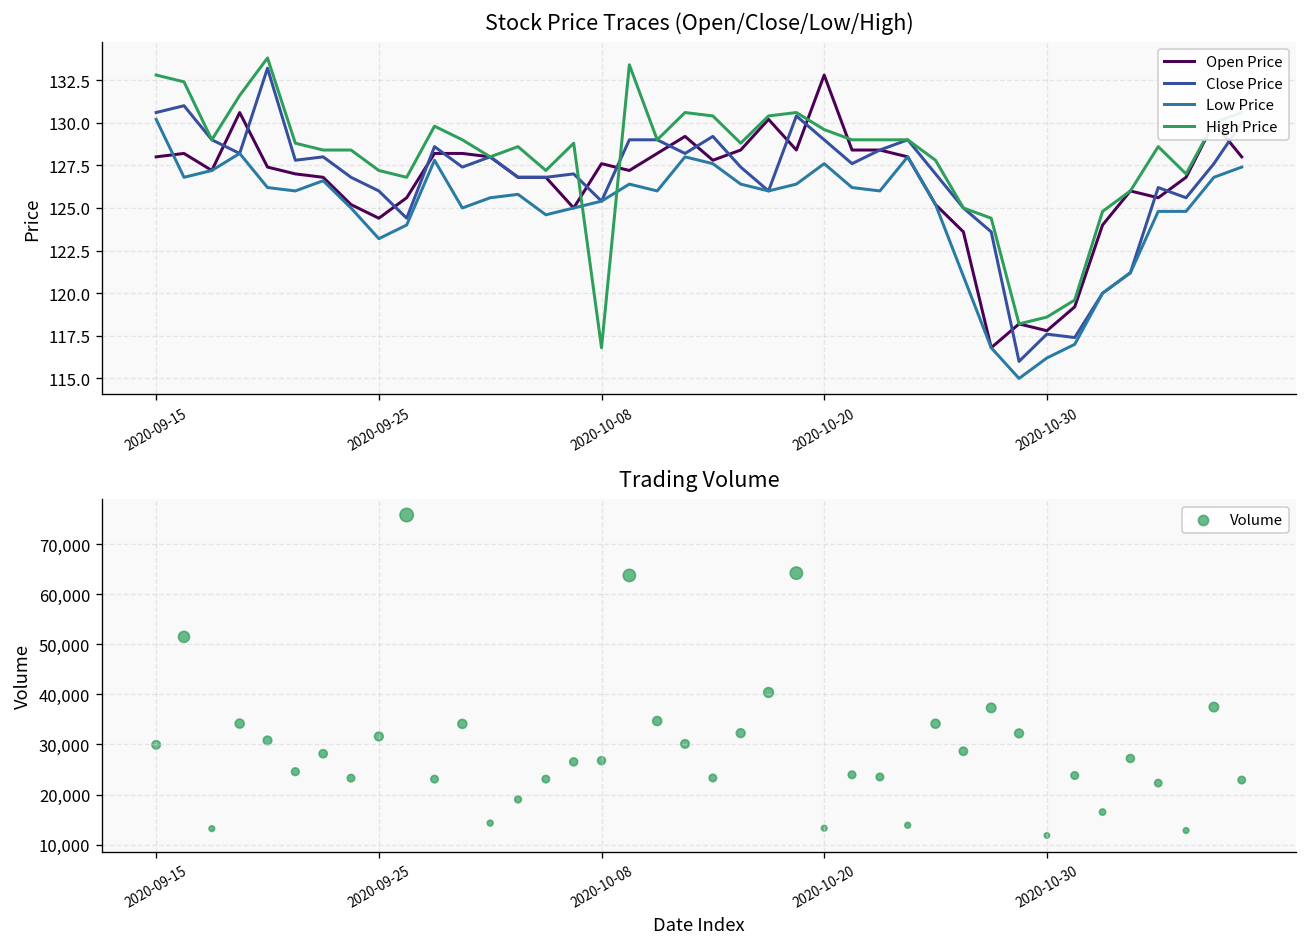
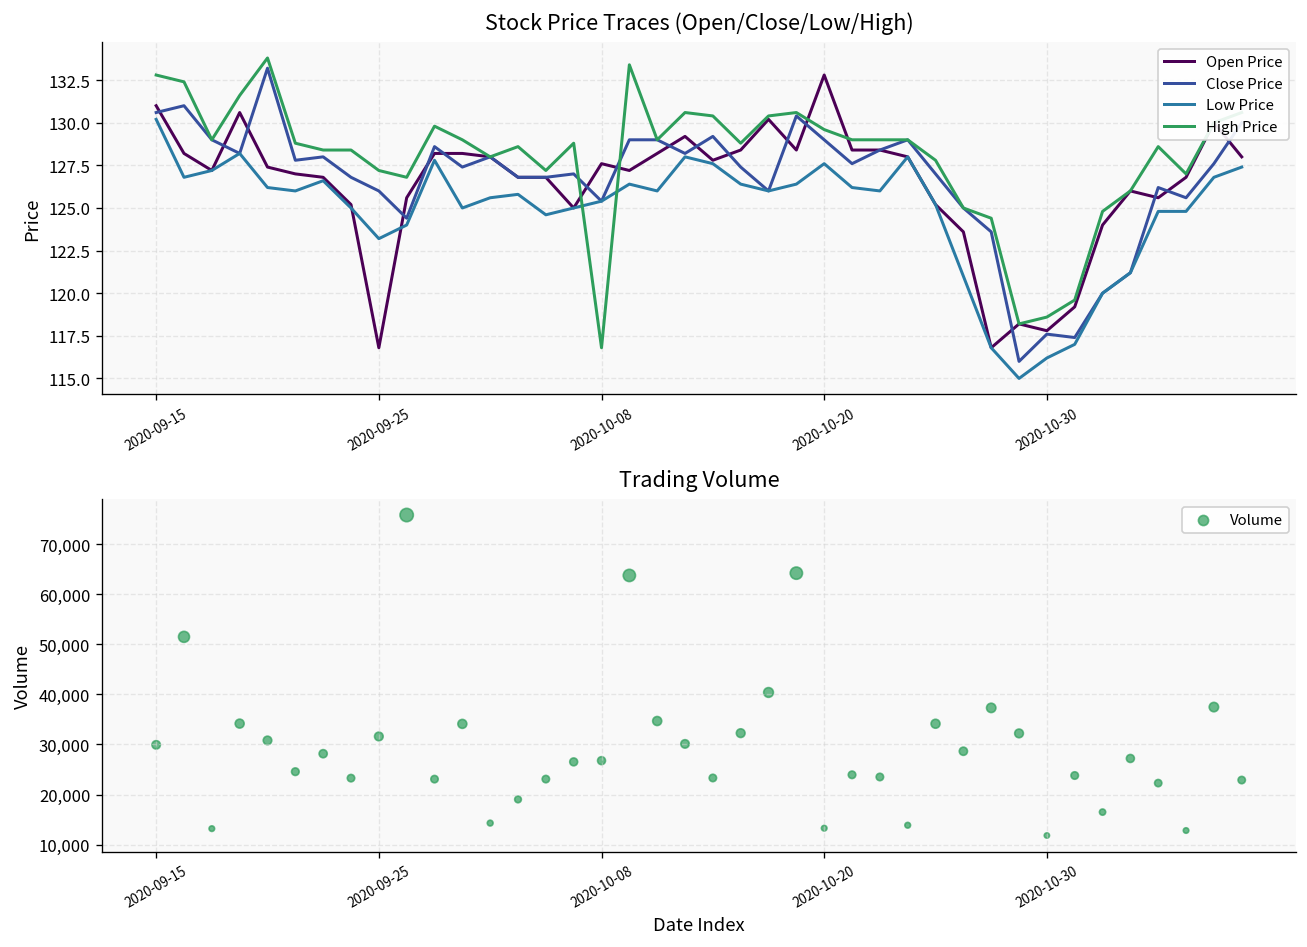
Stock Price Traces (Open/Close/Low/High), Open Price, 2020-09-15: 128 -> 131
Stock Price Traces (Open/Close/Low/High), Open Price, 2020-09-25: 124.4 -> 116.8
